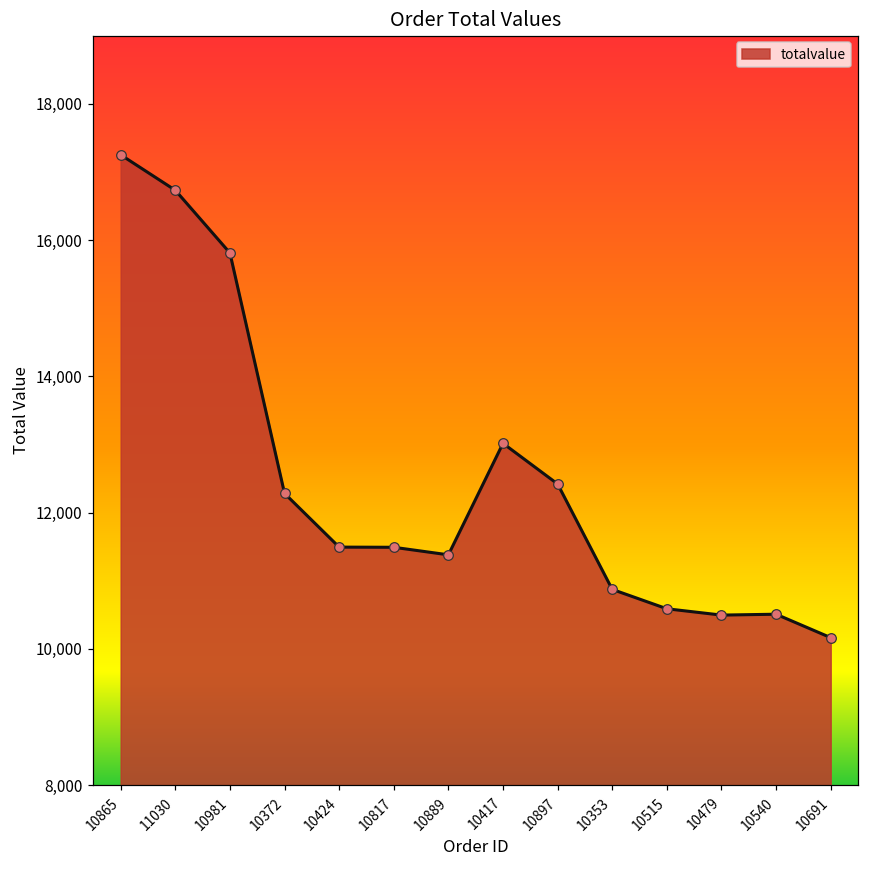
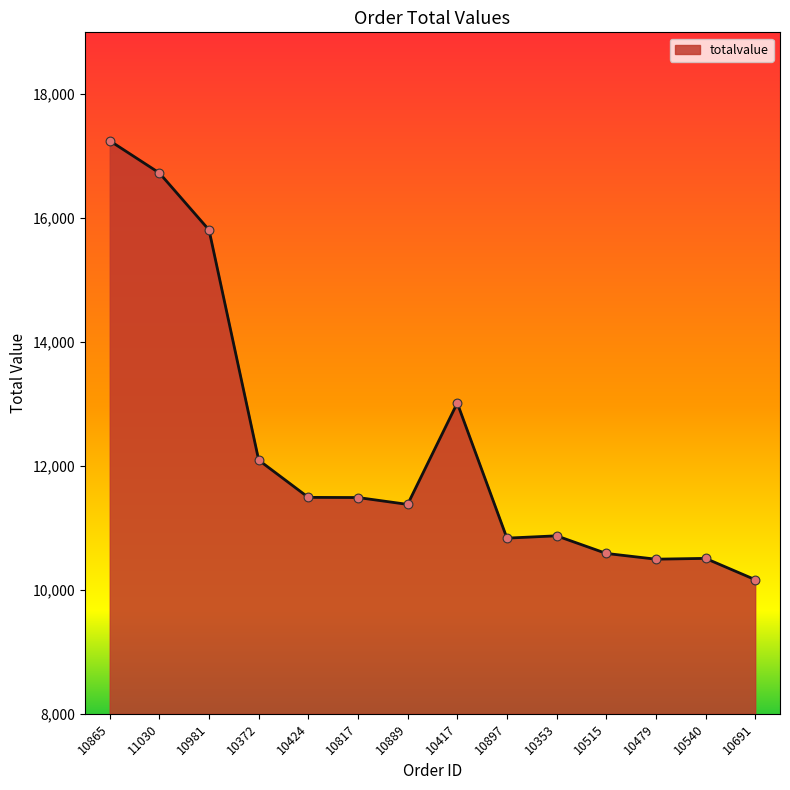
10372: 12,300 -> 12,100
10897: 12,400 -> 10,800
